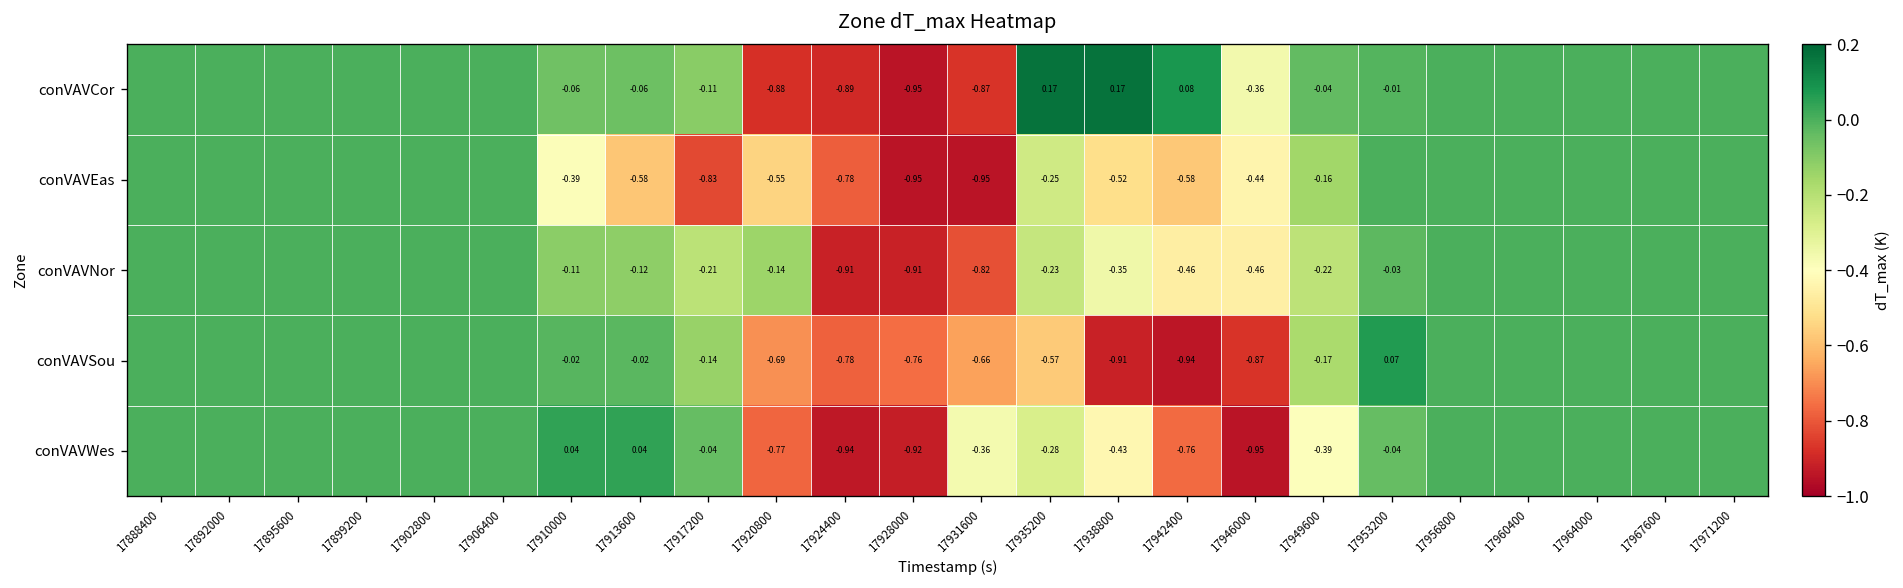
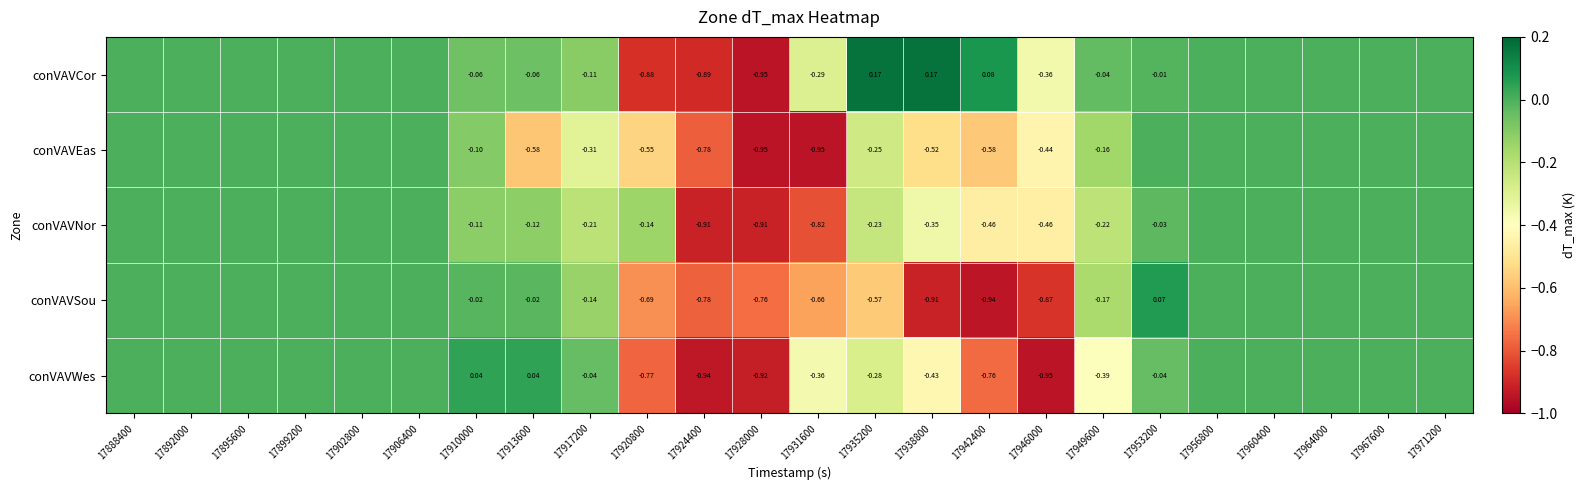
conVAVCor, 17931600: -0.87 -> -0.29
conVAVEas, 17910000: -0.39 -> -0.10
conVAVEas, 17917200: -0.83 -> -0.31
